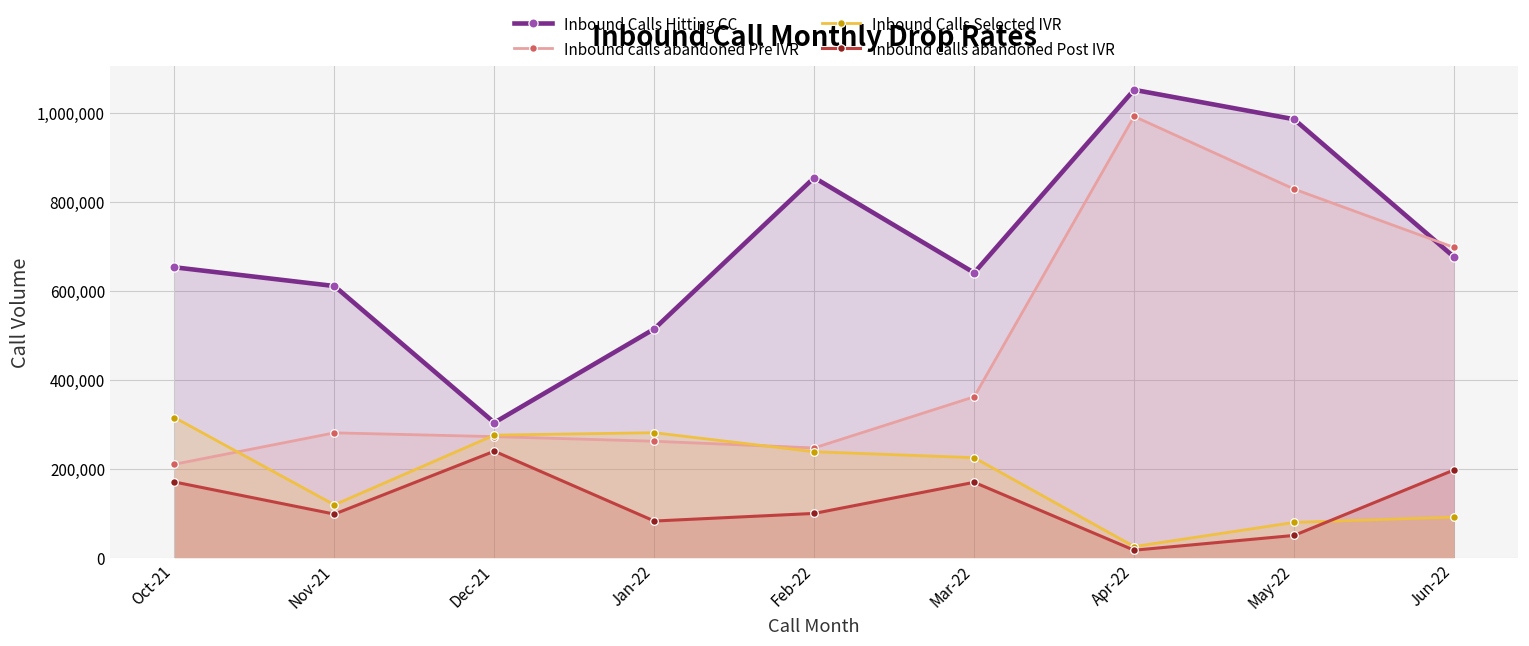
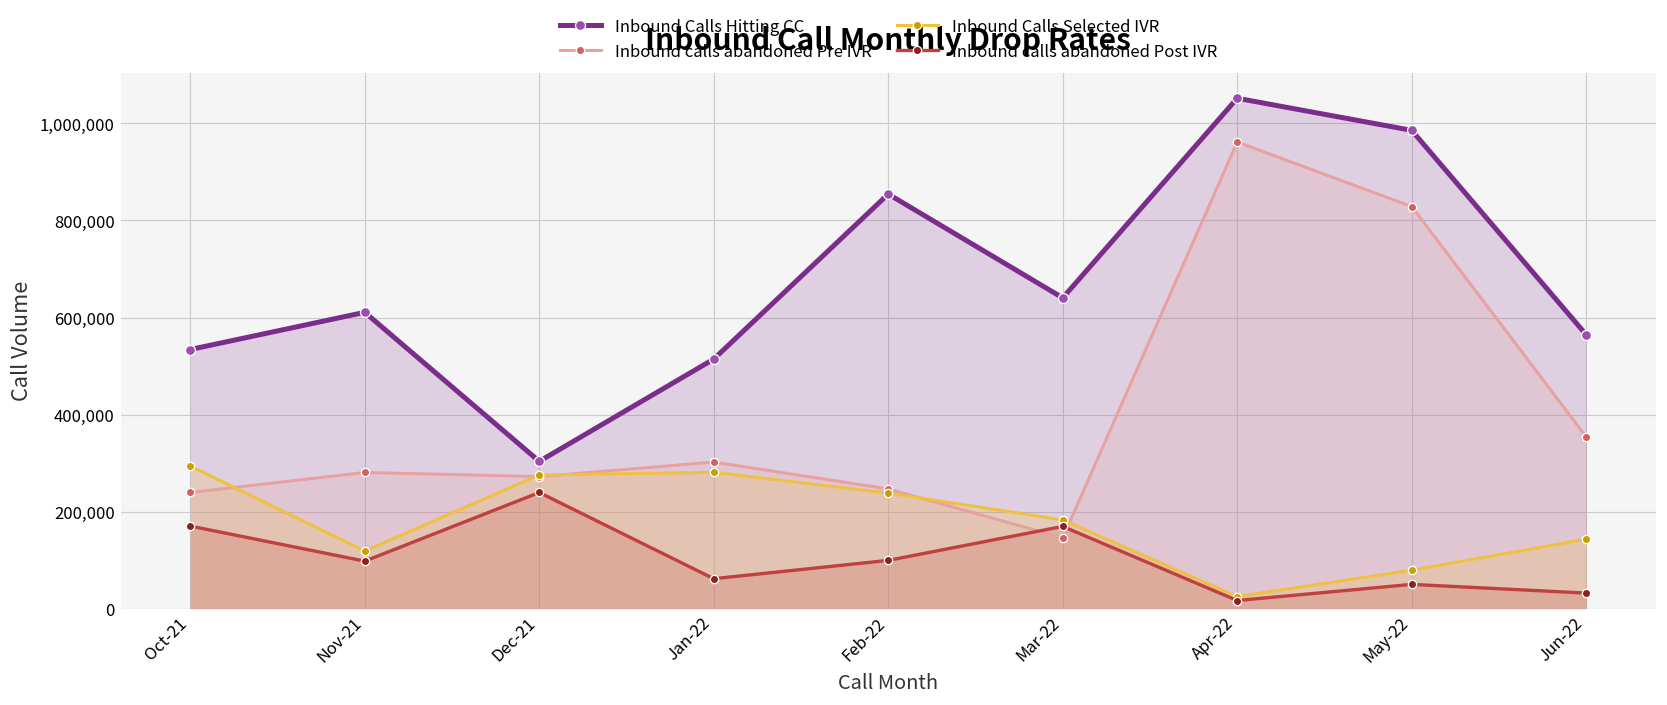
Inbound Calls Hitting CC, Oct-21: 650,000 -> 530,000
Inbound calls abandoned Pre IVR, Oct-21: 210,000 -> 240,000
Inbound Calls Selected IVR, Oct-21: 320,000 -> 290,000
Inbound calls abandoned Pre IVR, Jan-22: 260,000 -> 300,000
Inbound calls abandoned Post IVR, Jan-22: 80,000 -> 60,000
Inbound calls abandoned Pre IVR, Mar-22: 360,000 -> 150,000
Inbound Calls Selected IVR, Mar-22: 220,000 -> 180,000
Inbound calls abandoned Pre IVR, Apr-22: 990,000 -> 960,000
Inbound Calls Hitting CC, Jun-22: 680,000 -> 560,000
Inbound calls abandoned Pre IVR, Jun-22: 700,000 -> 350,000
Inbound Calls Selected IVR, Jun-22: 90,000 -> 140,000
Inbound calls abandoned Post IVR, Jun-22: 200,000 -> 30,000
